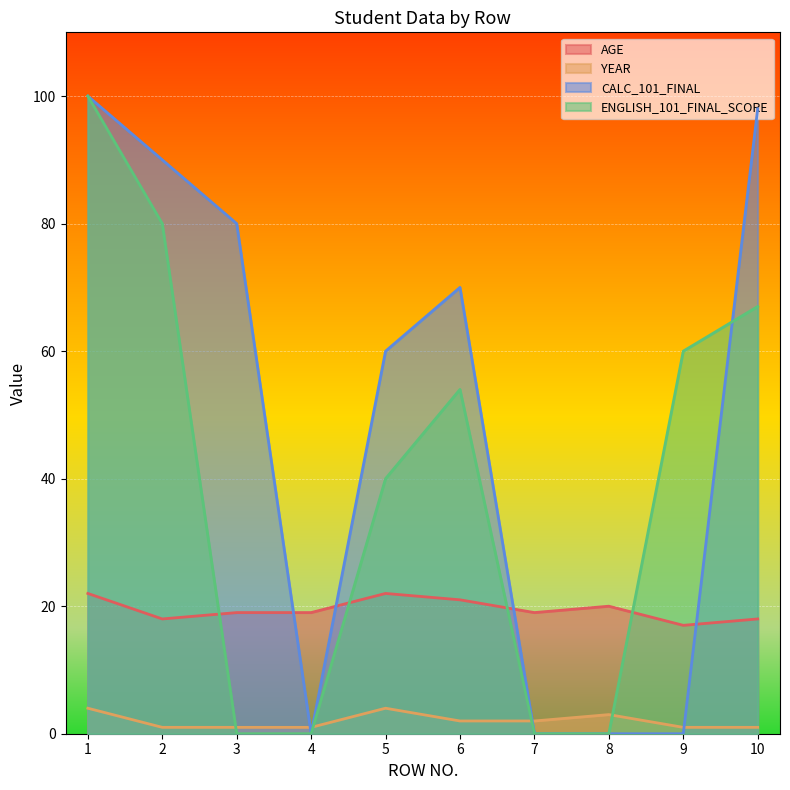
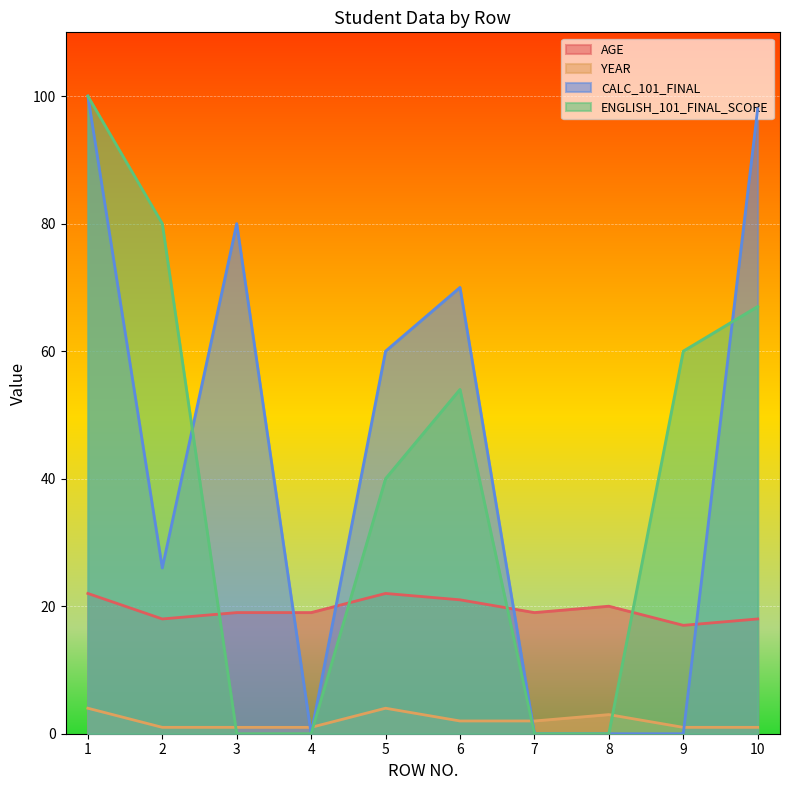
CALC_101_FINAL, 2: 90 -> 26
